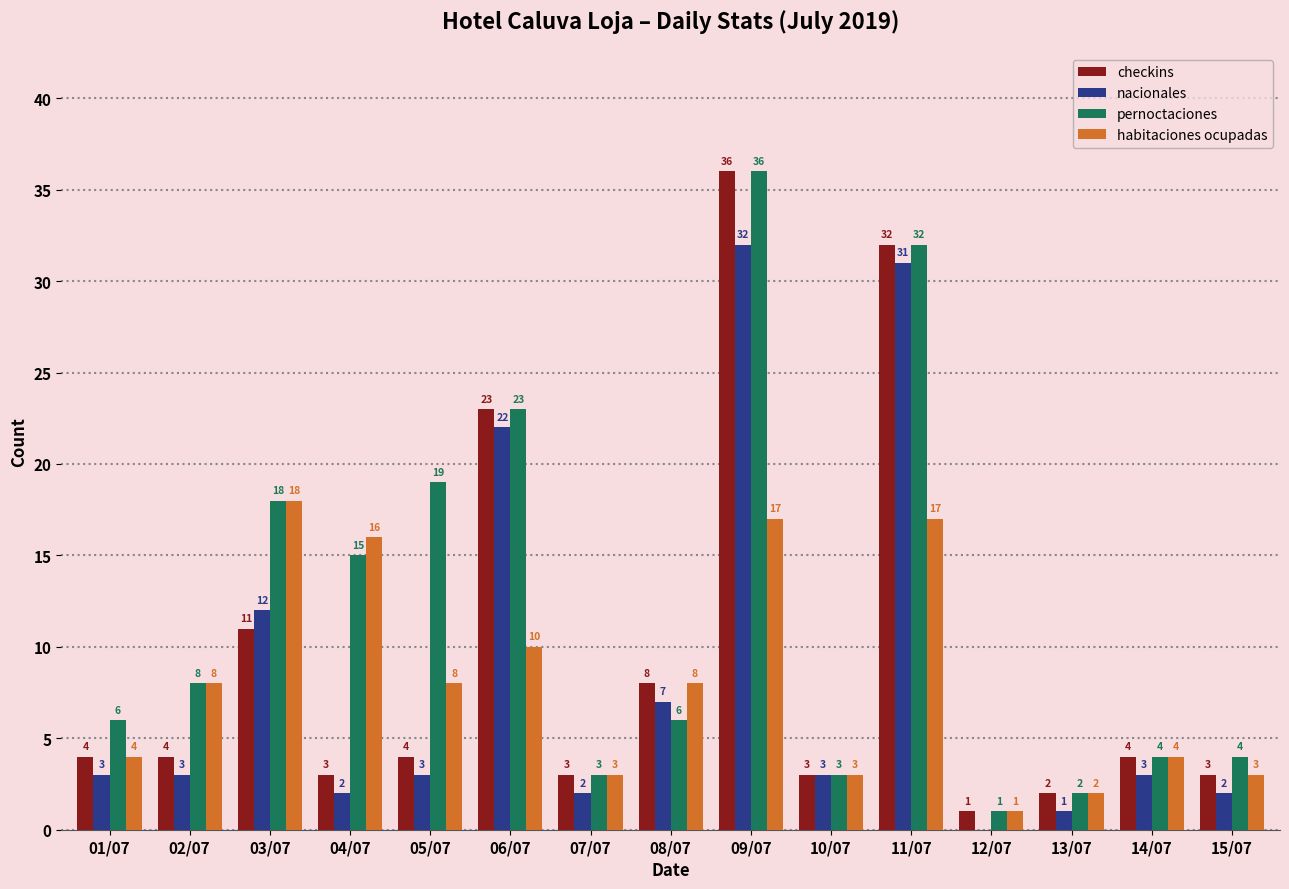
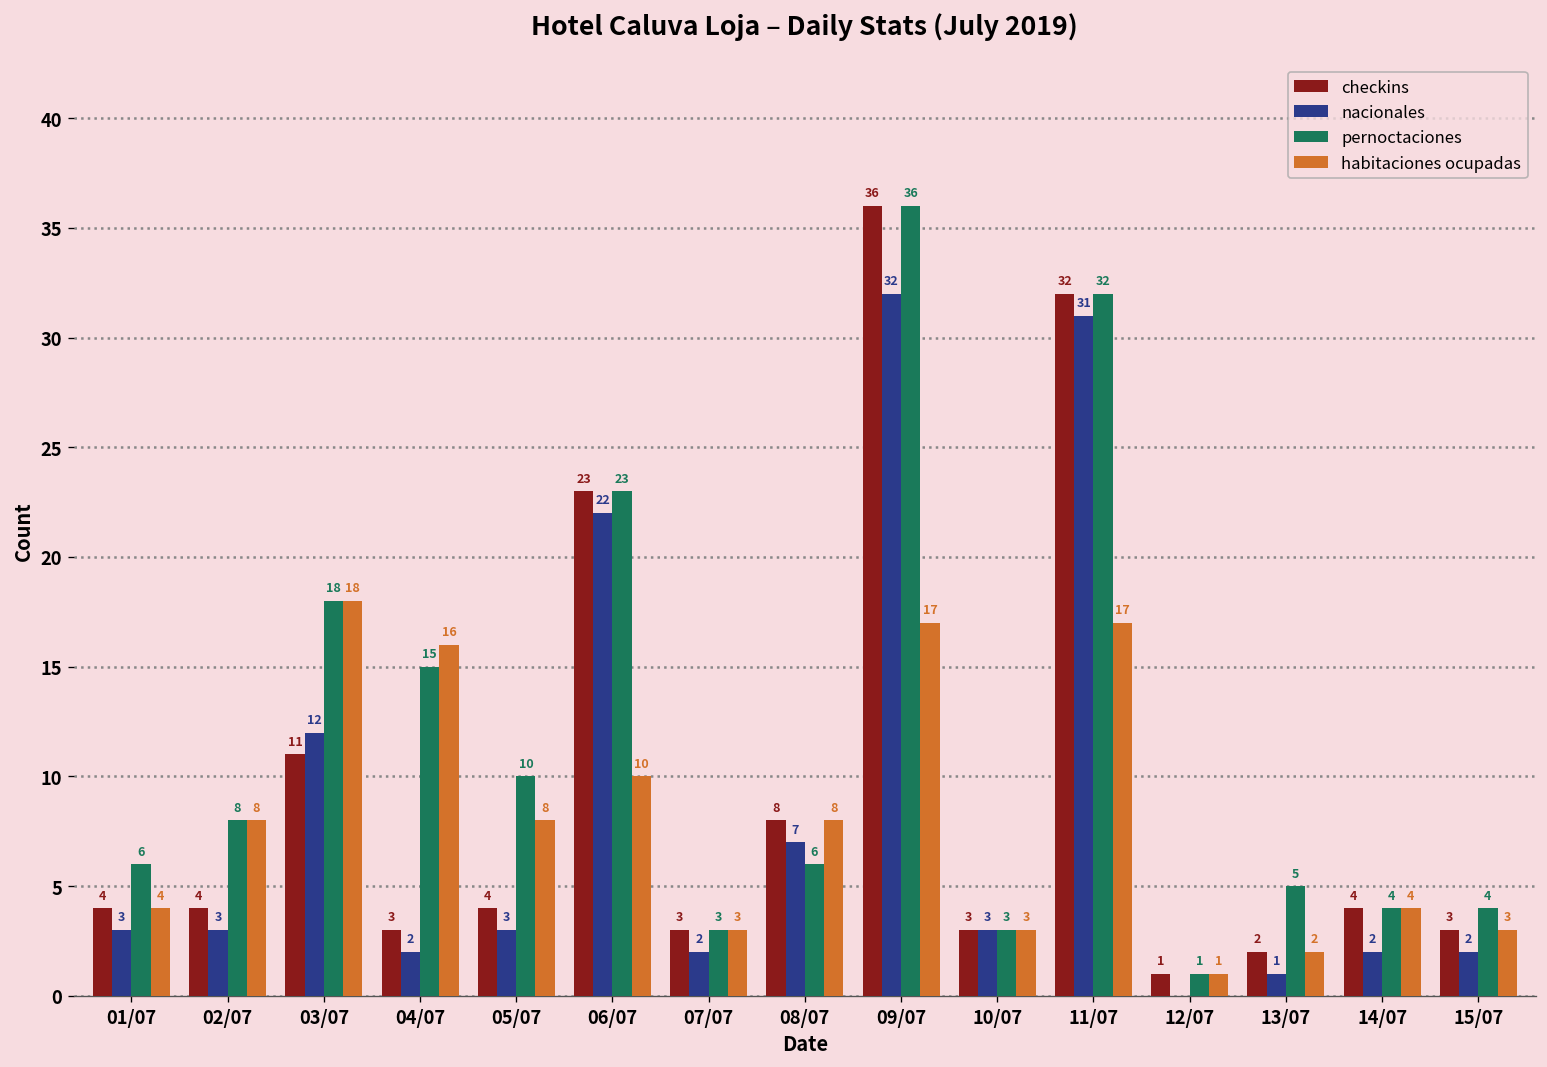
pernoctaciones, 05/07: 19 -> 10
pernoctaciones, 13/07: 2 -> 5
nacionales, 14/07: 3 -> 2
